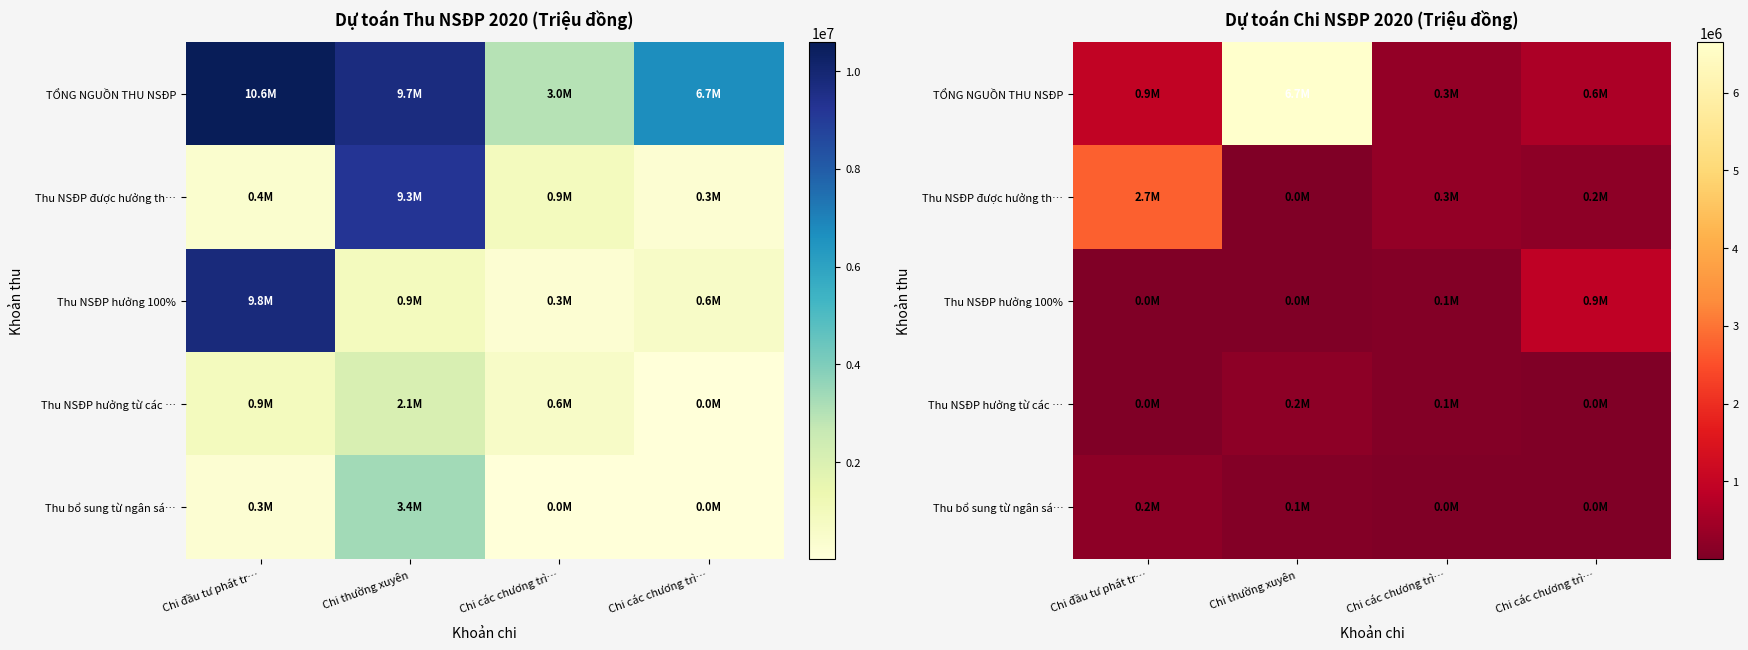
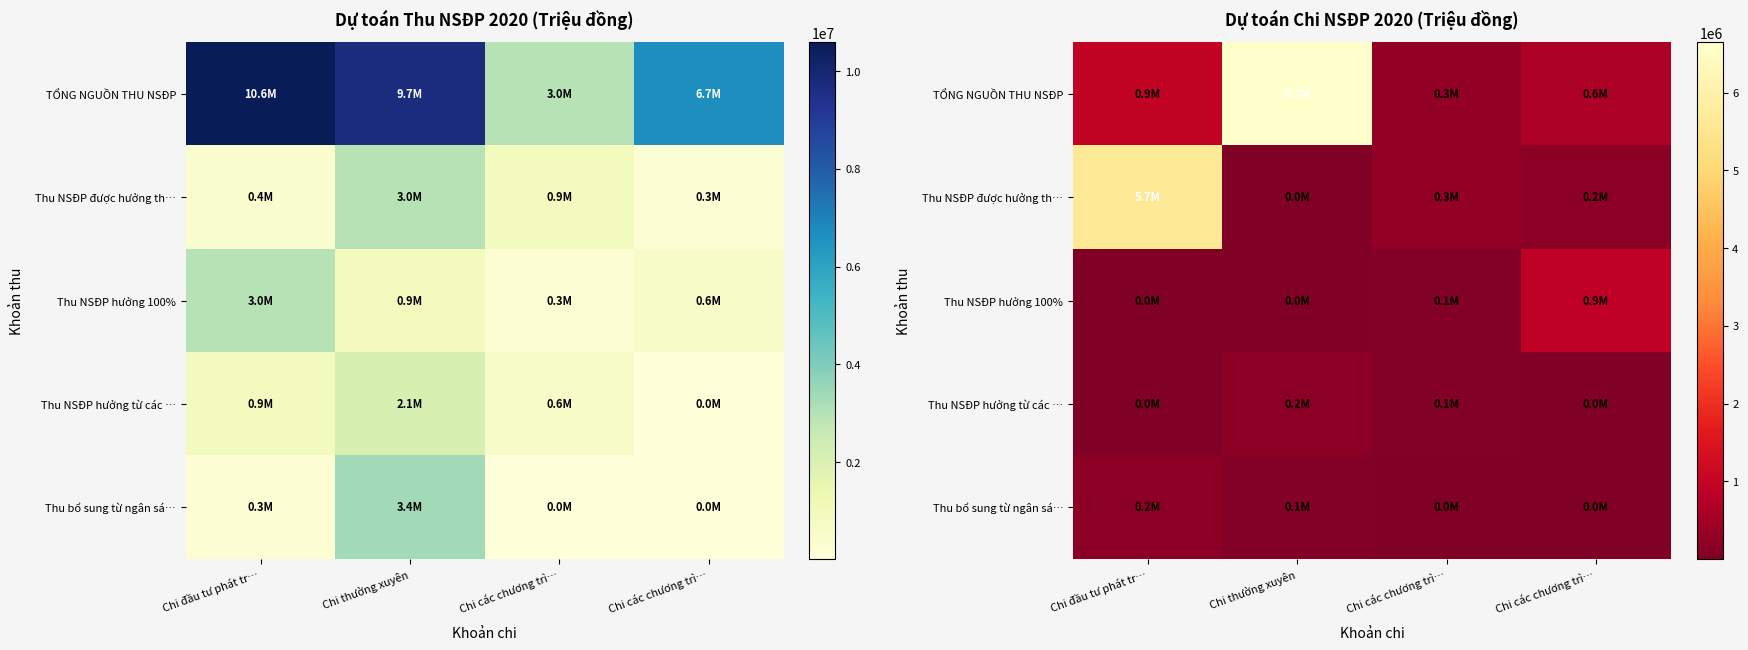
Dự toán Thu NSĐP 2020 (Triệu đồng), Thu NSĐP được hưởng th…, Chi thường xuyên: 9.3M -> 3.0M
Dự toán Thu NSĐP 2020 (Triệu đồng), Thu NSĐP hưởng 100%, Chi đầu tư phát tr…: 9.8M -> 3.0M
Dự toán Chi NSĐP 2020 (Triệu đồng), Thu NSĐP được hưởng th…, Chi đầu tư phát tr…: 2.7M -> 5.7M
